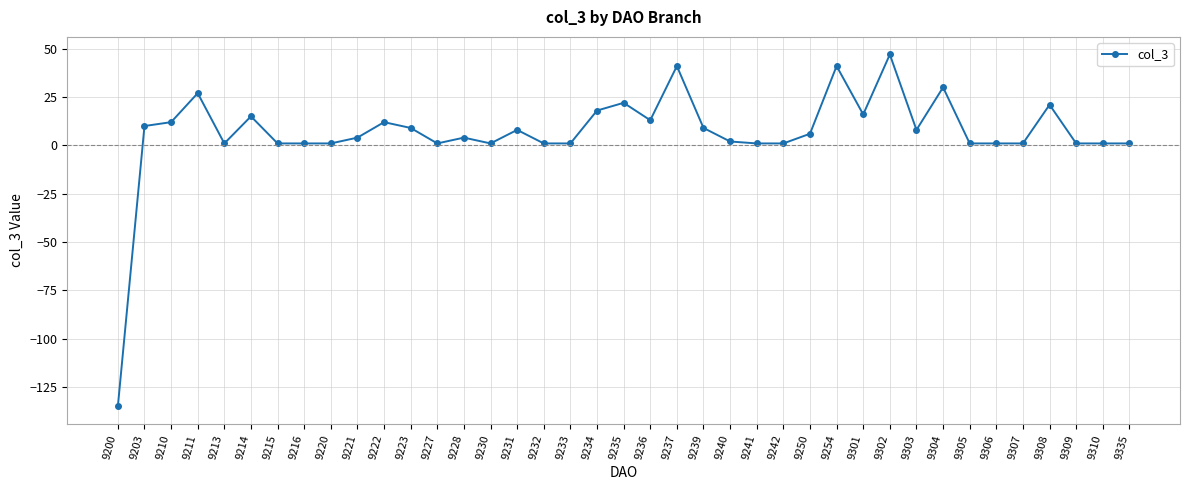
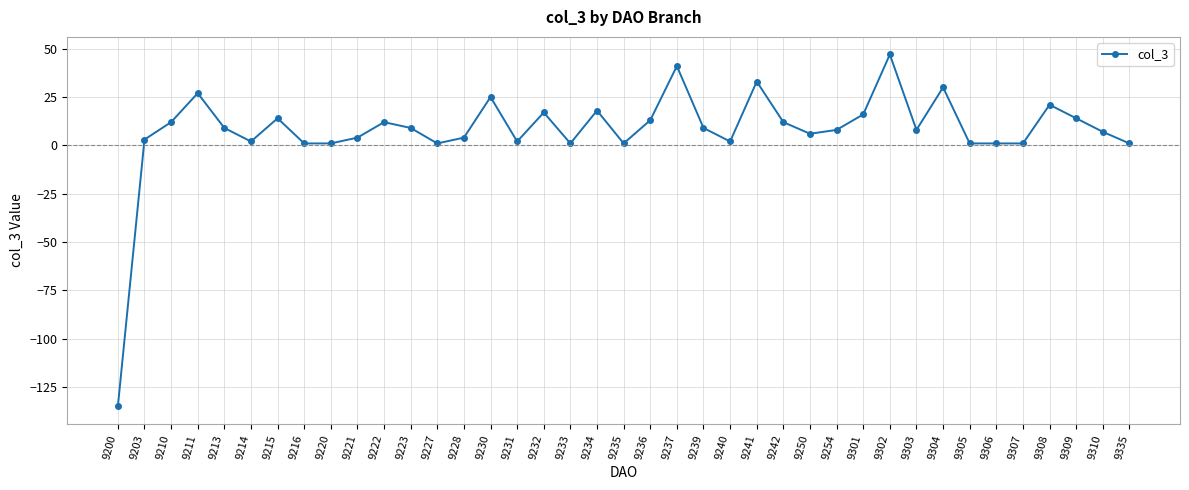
9203: 10 -> 3
9213: 1 -> 9
9214: 15 -> 2
9215: 1 -> 14
9230: 1 -> 25
9231: 8 -> 2
9232: 1 -> 17
9235: 22 -> 1
9241: 1 -> 33
9242: 1 -> 12
9254: 41 -> 8
9309: 1 -> 14
9310: 1 -> 7
